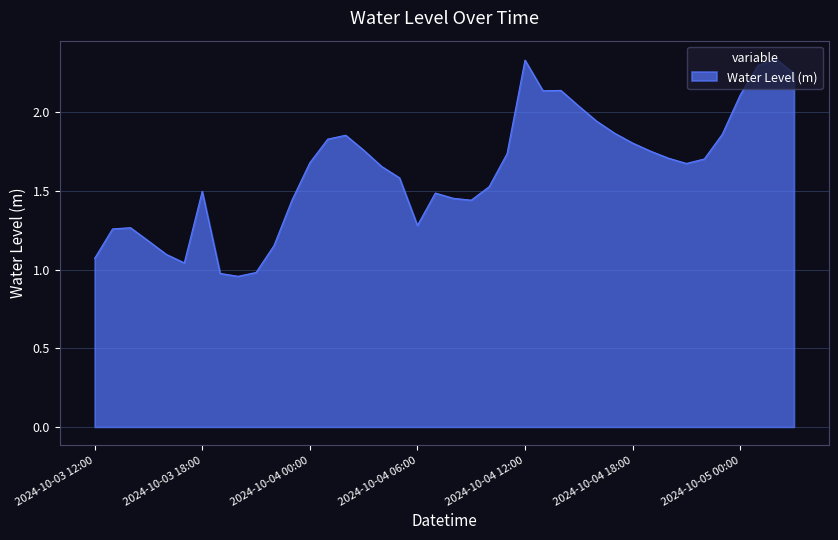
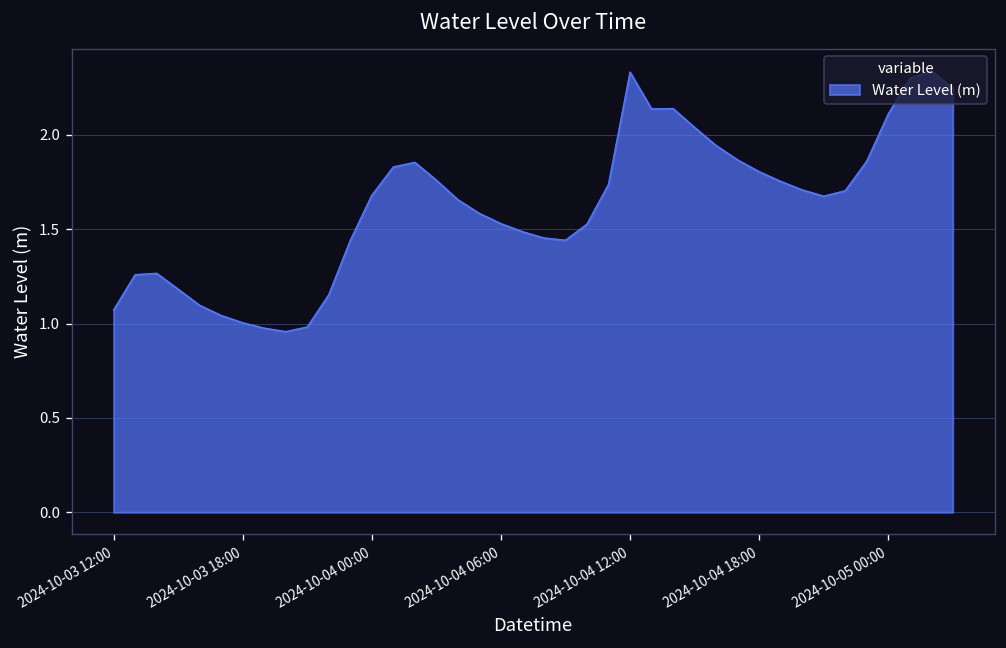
2024-10-03 18:00: 1.50 -> 1.00
2024-10-04 06:00: 1.28 -> 1.53
